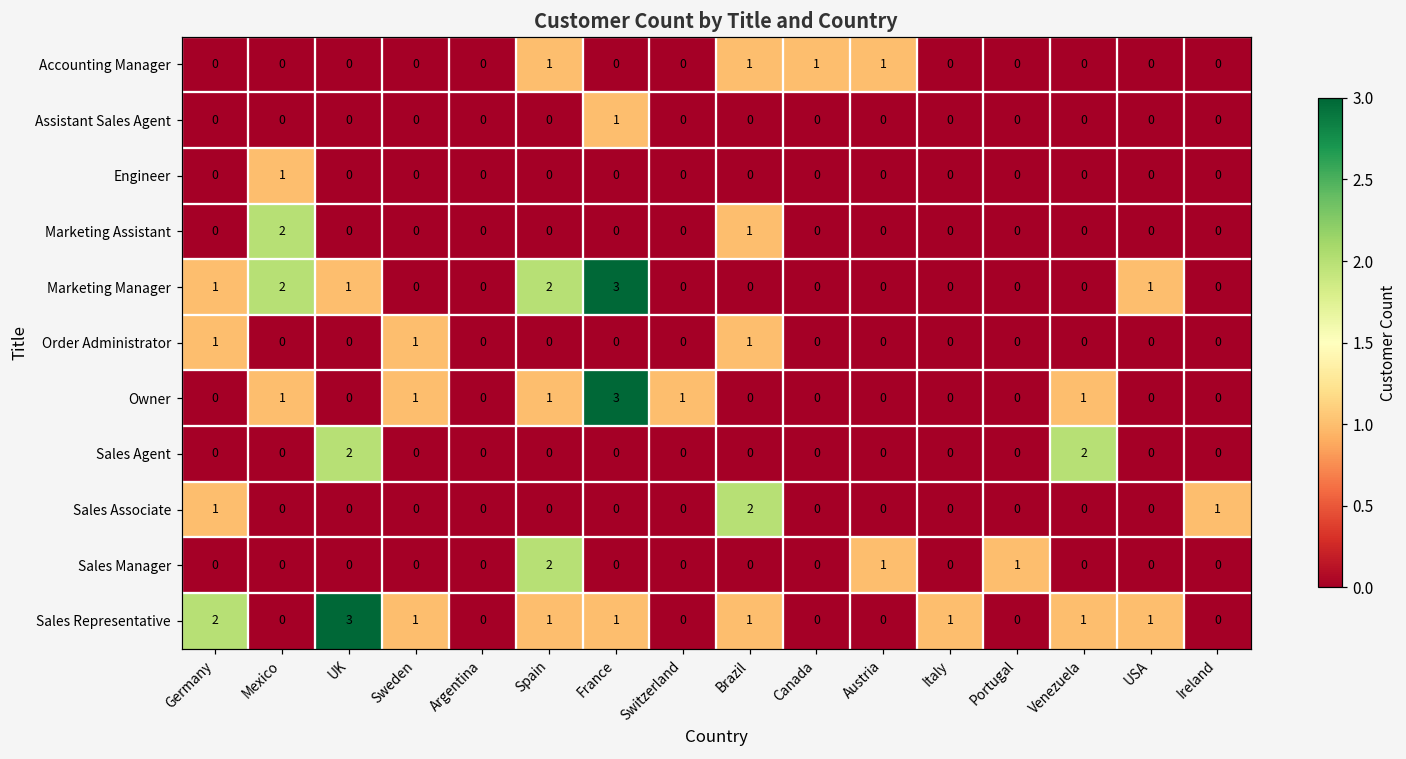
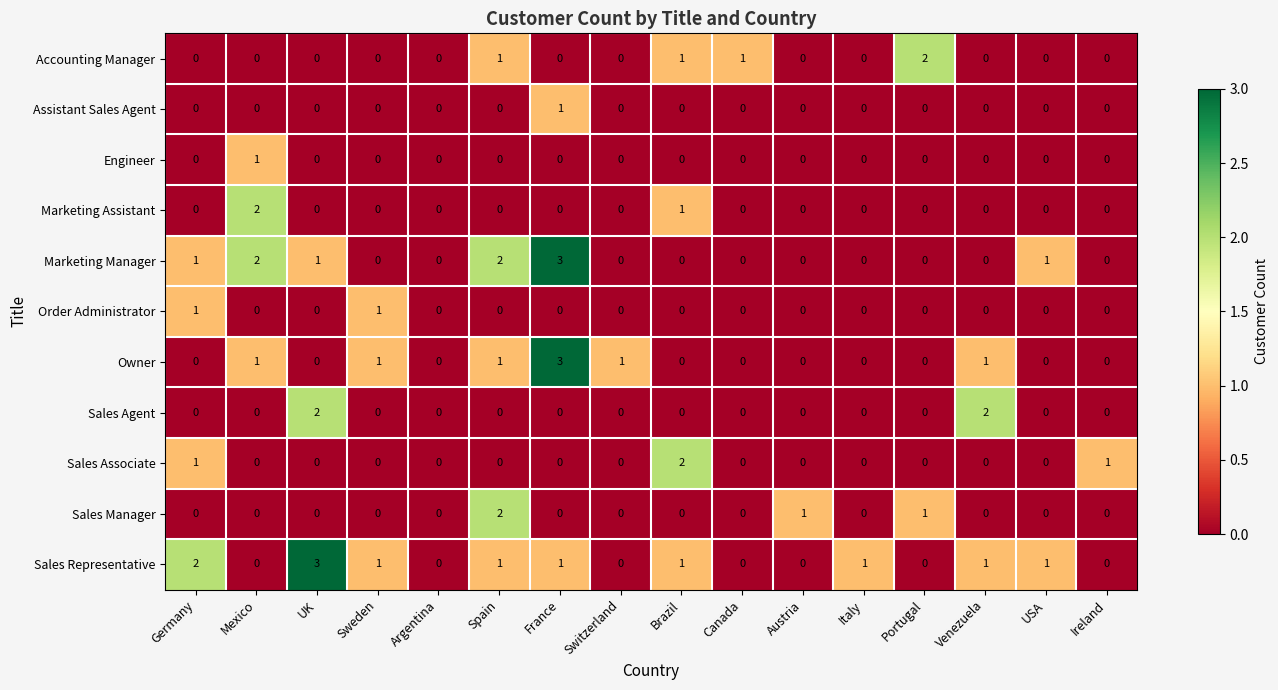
Accounting Manager, Austria: 1 -> 0
Accounting Manager, Portugal: 0 -> 2
Order Administrator, Brazil: 1 -> 0
